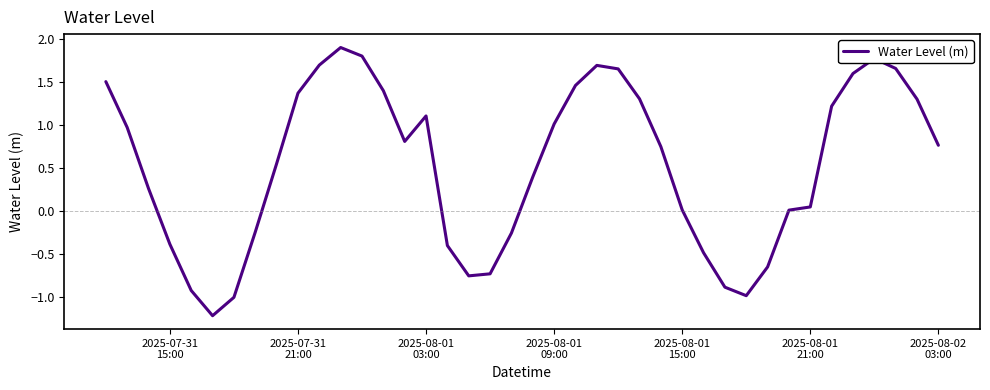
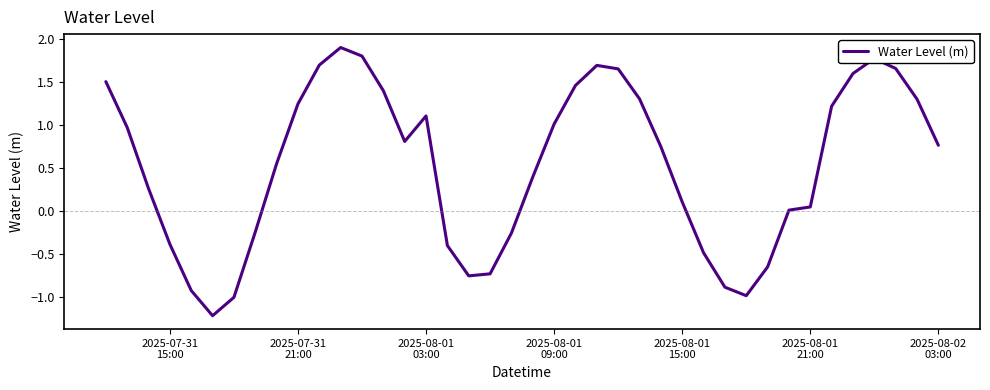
2025-07-31 21:00: 1.4 -> 1.2
2025-08-01 15:00: 0.0 -> 0.1
